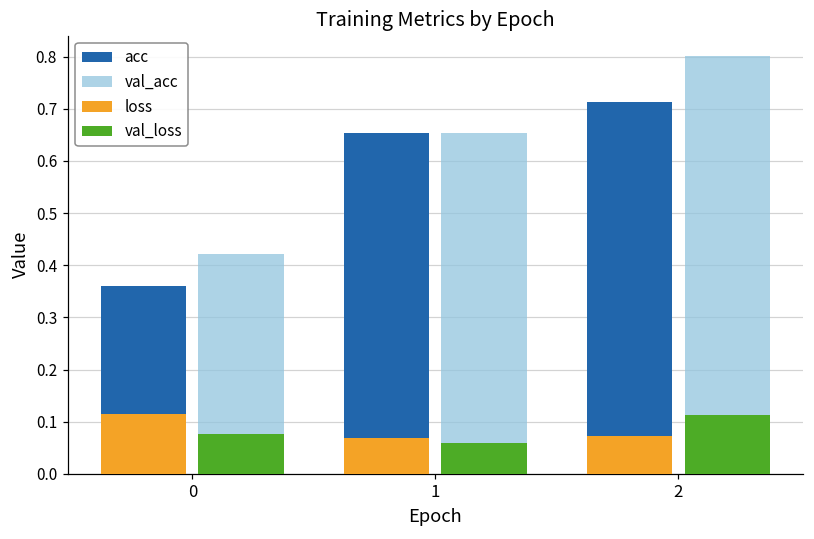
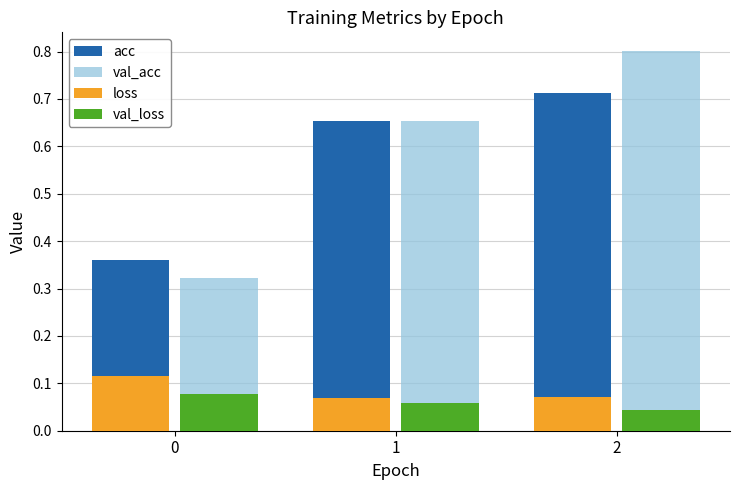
val_acc, 0: 0.42 -> 0.32
val_loss, 2: 0.11 -> 0.04
